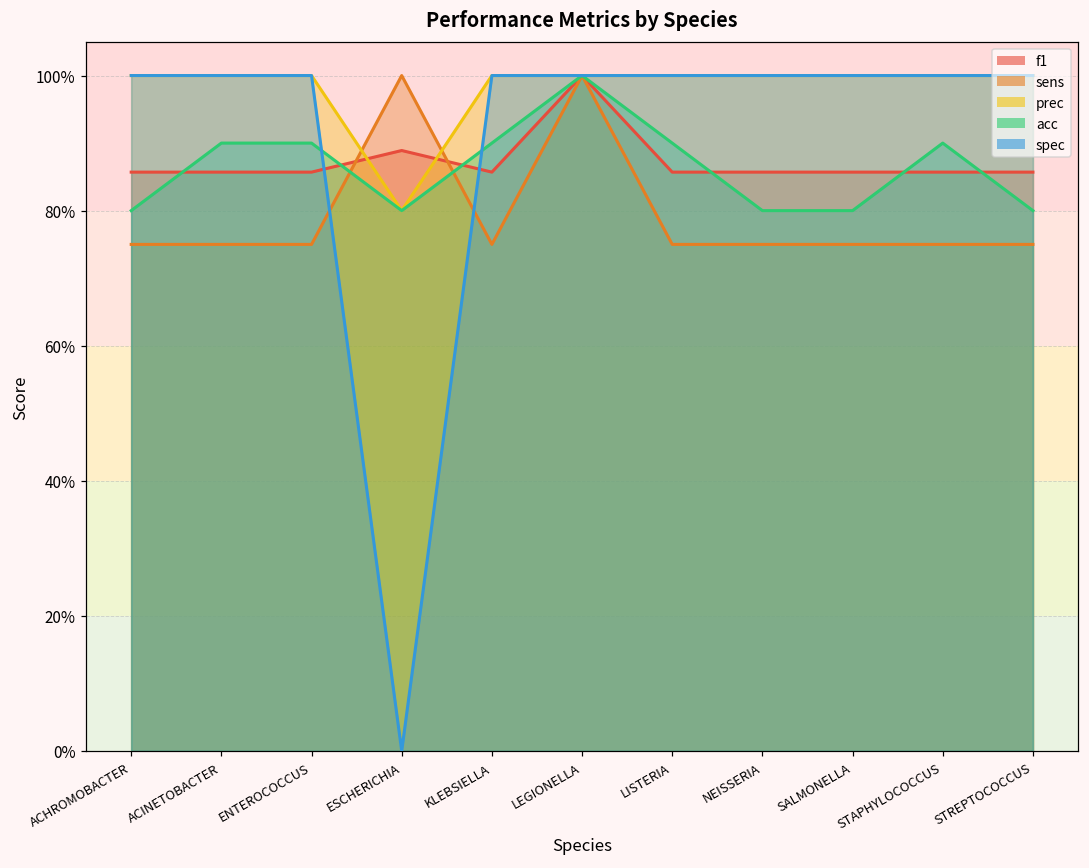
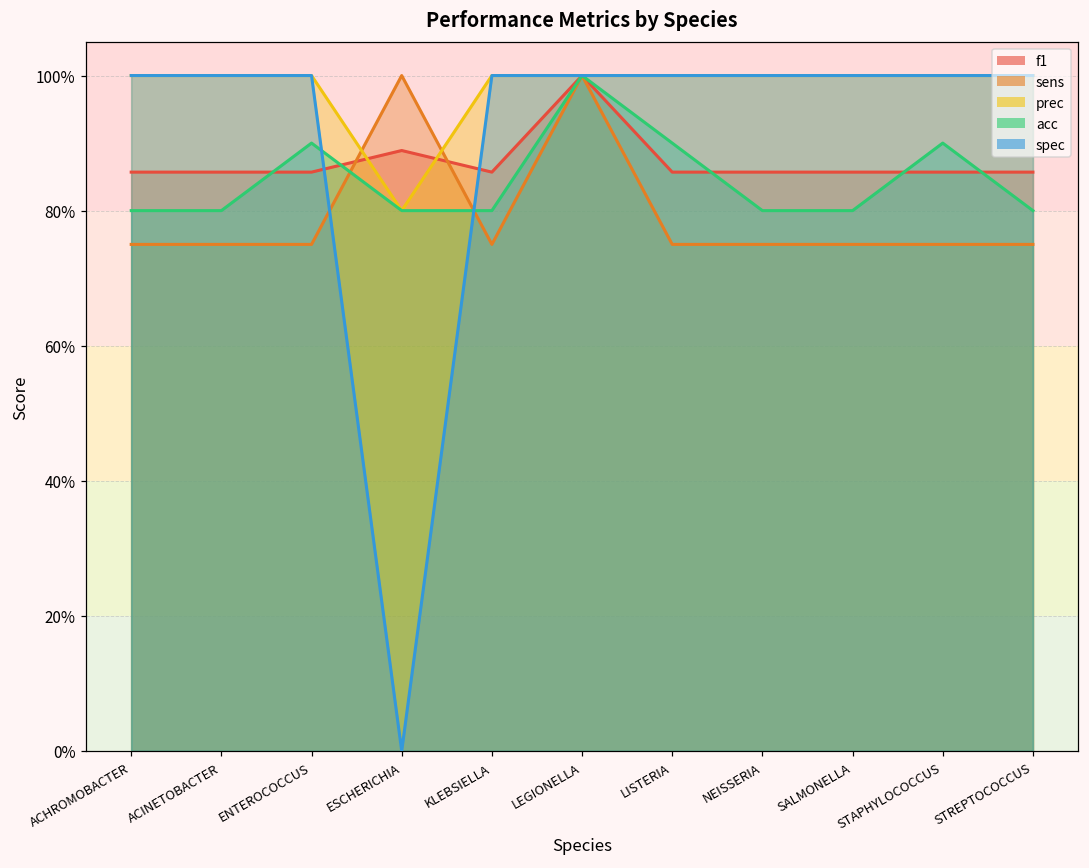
acc, ACINETOBACTER: 90% -> 80%
acc, KLEBSIELLA: 90% -> 80%
